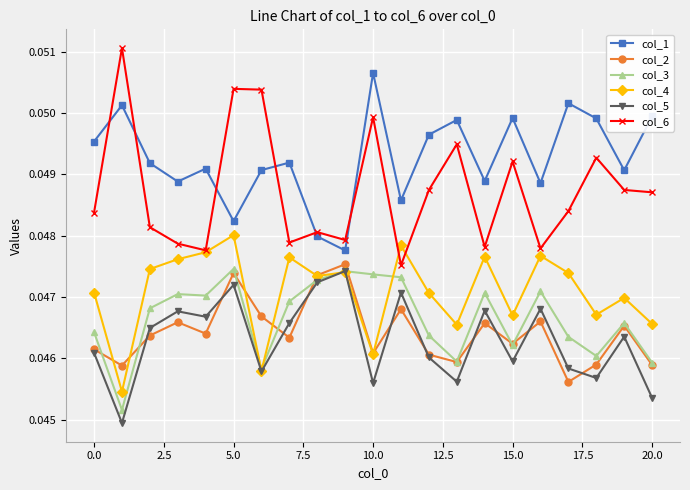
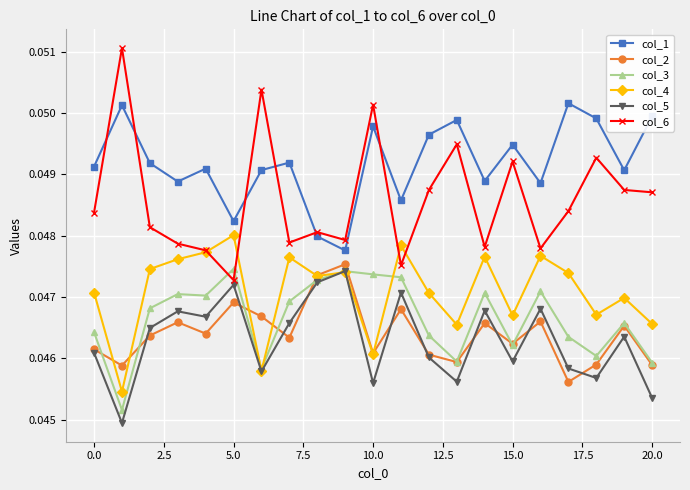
col_1, 0.0: 0.0495 -> 0.0491
col_2, 5.0: 0.0474 -> 0.0469
col_6, 5.0: 0.0504 -> 0.0473
col_1, 10.0: 0.0507 -> 0.0498
col_6, 10.0: 0.0499 -> 0.0501
col_1, 15.0: 0.0499 -> 0.0495
